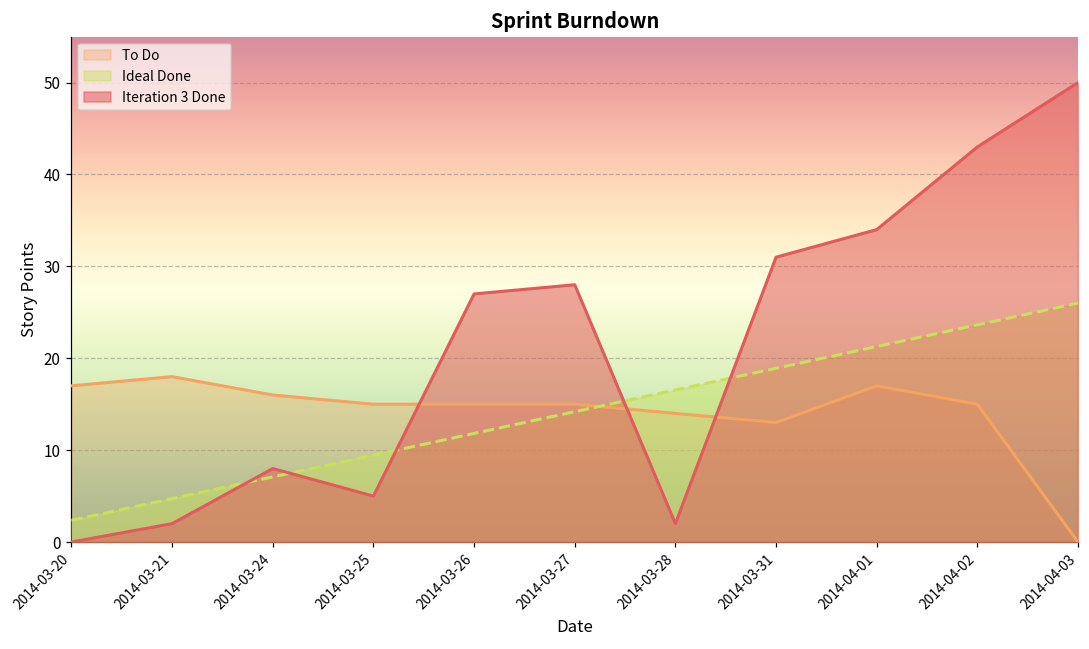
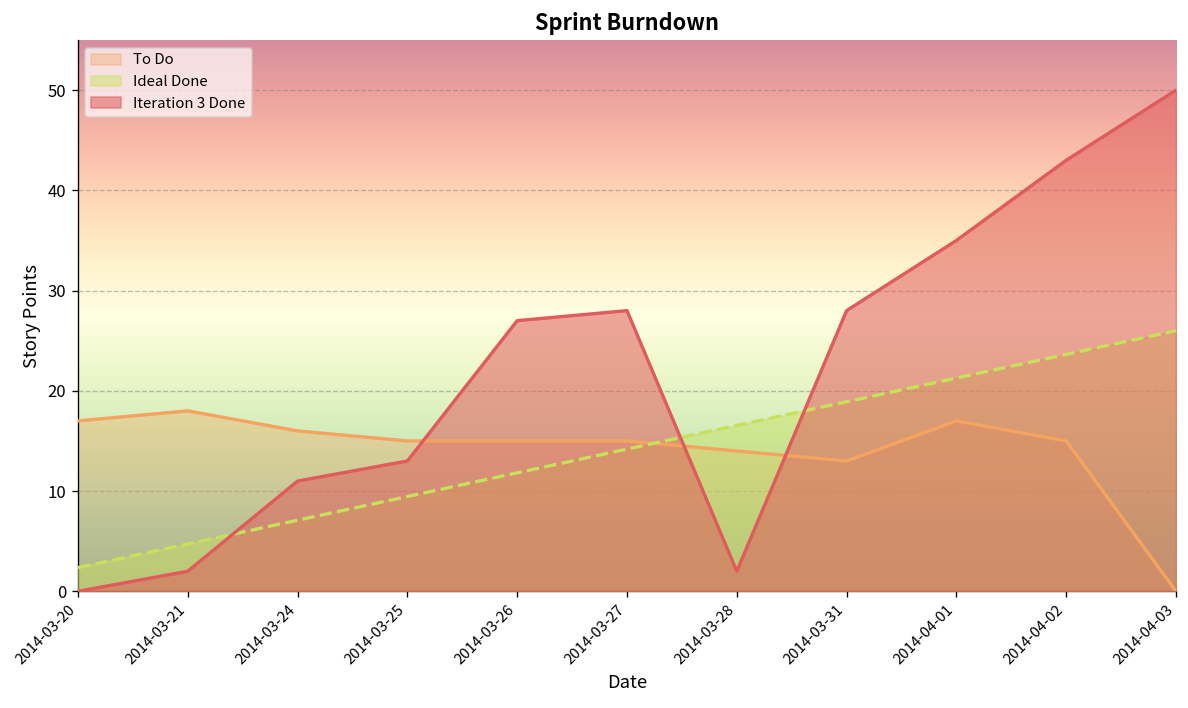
Iteration 3 Done, 2014-03-24: 8 -> 11
Iteration 3 Done, 2014-03-25: 5 -> 13
Iteration 3 Done, 2014-03-31: 31 -> 28
Iteration 3 Done, 2014-04-01: 34 -> 35
